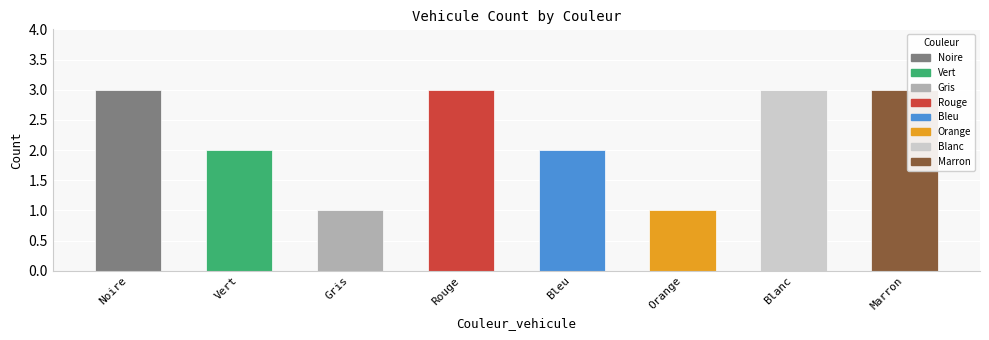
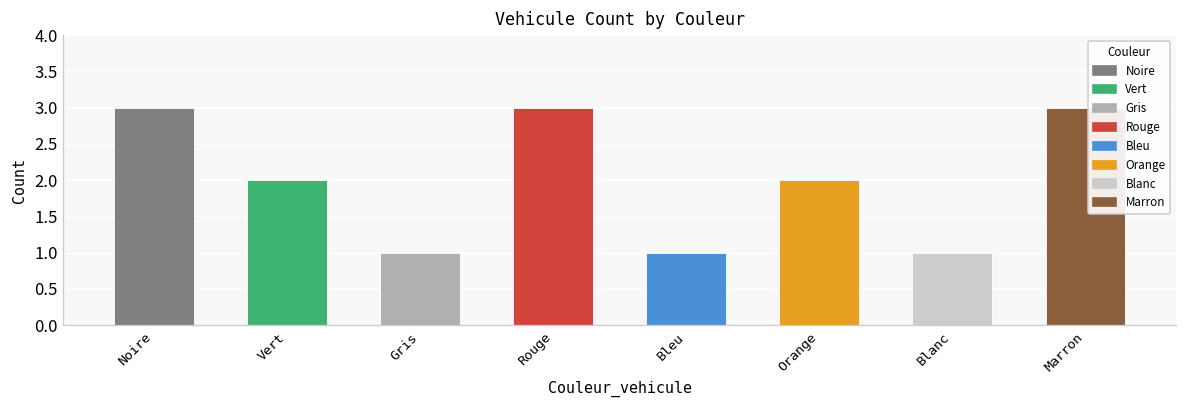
Bleu: 2 -> 1
Orange: 1 -> 2
Blanc: 3 -> 1
